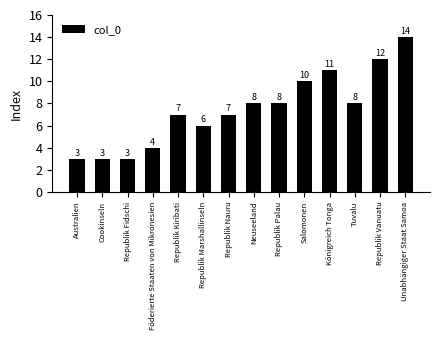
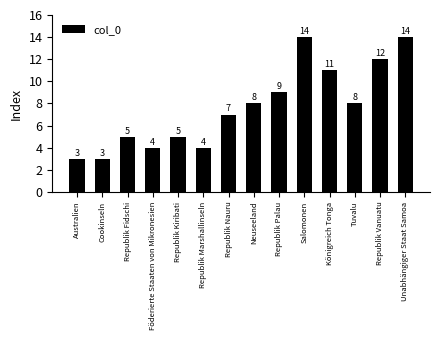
Republik Fidschi: 3 -> 5
Republik Kiribati: 7 -> 5
Republik Marshallinseln: 6 -> 4
Republik Palau: 8 -> 9
Salomonen: 10 -> 14
